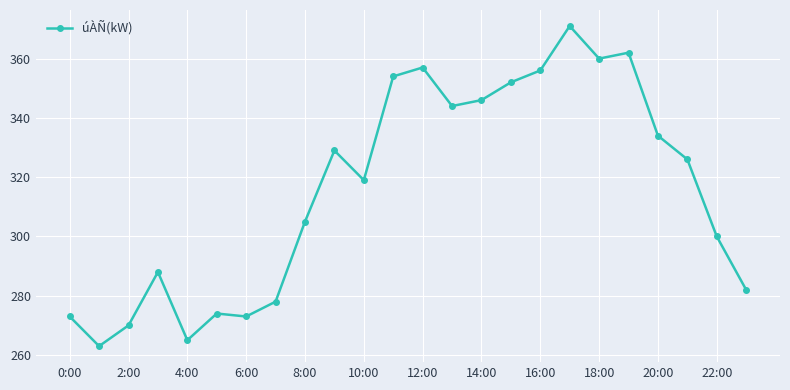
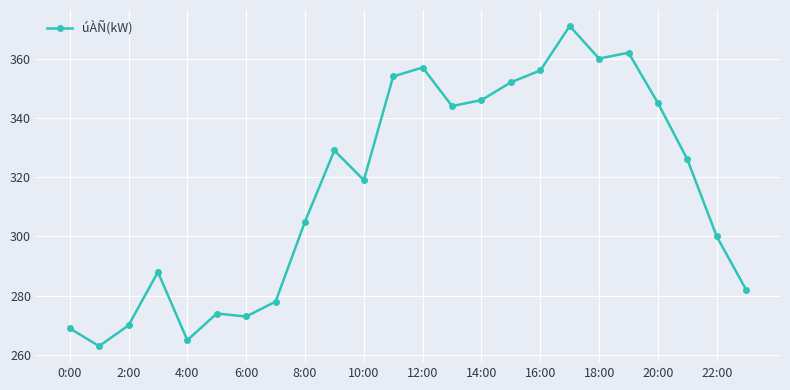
0:00: 273 -> 269
20:00: 334 -> 345
